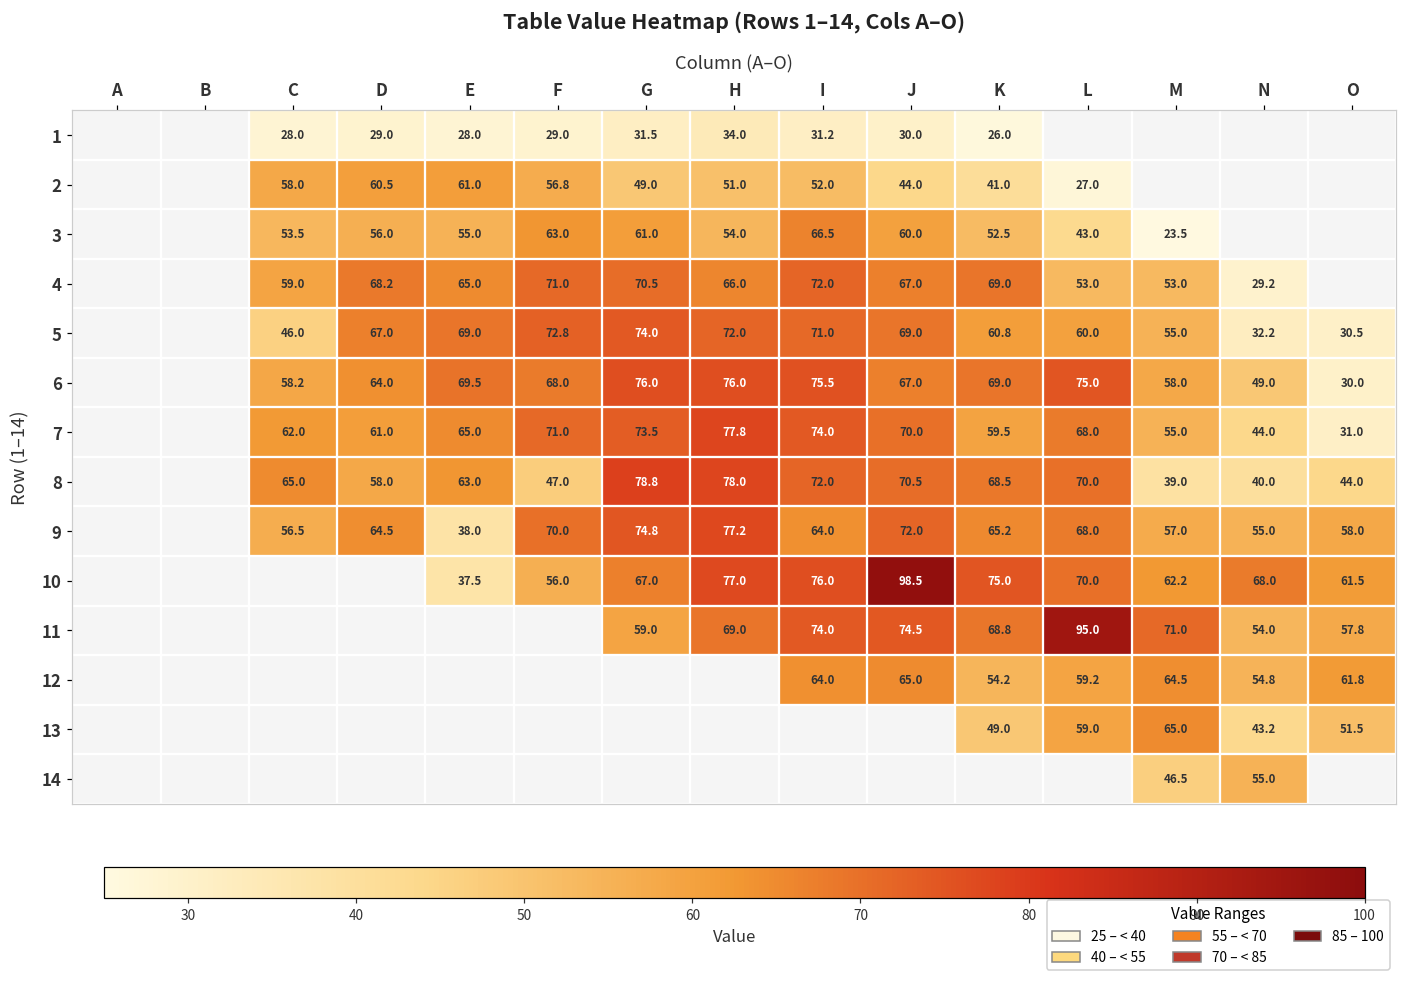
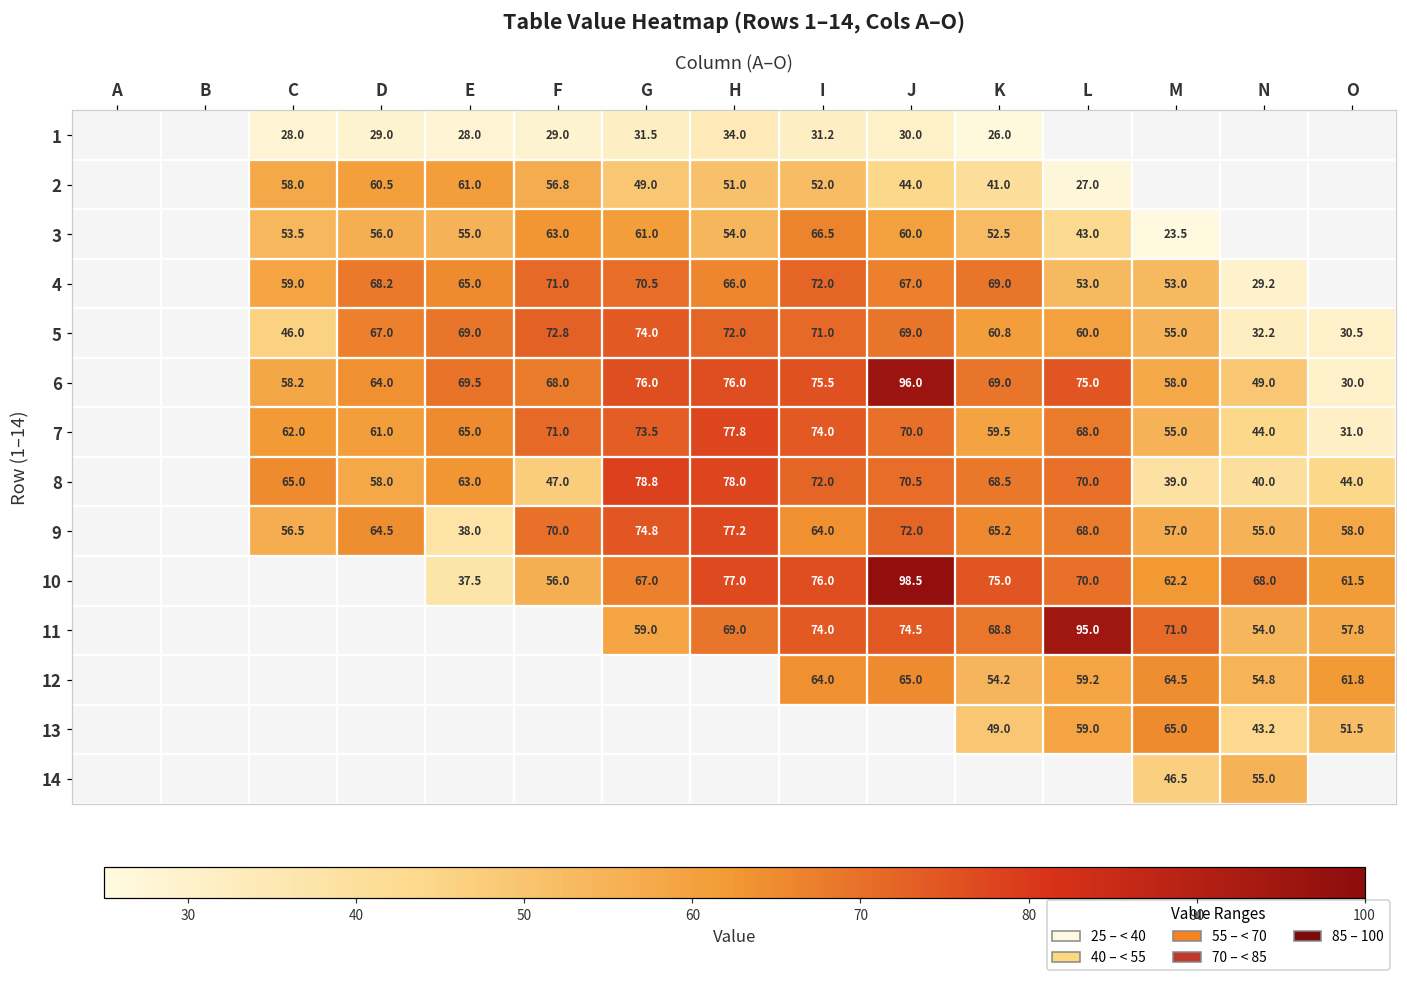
6, J: 67.0 -> 96.0
